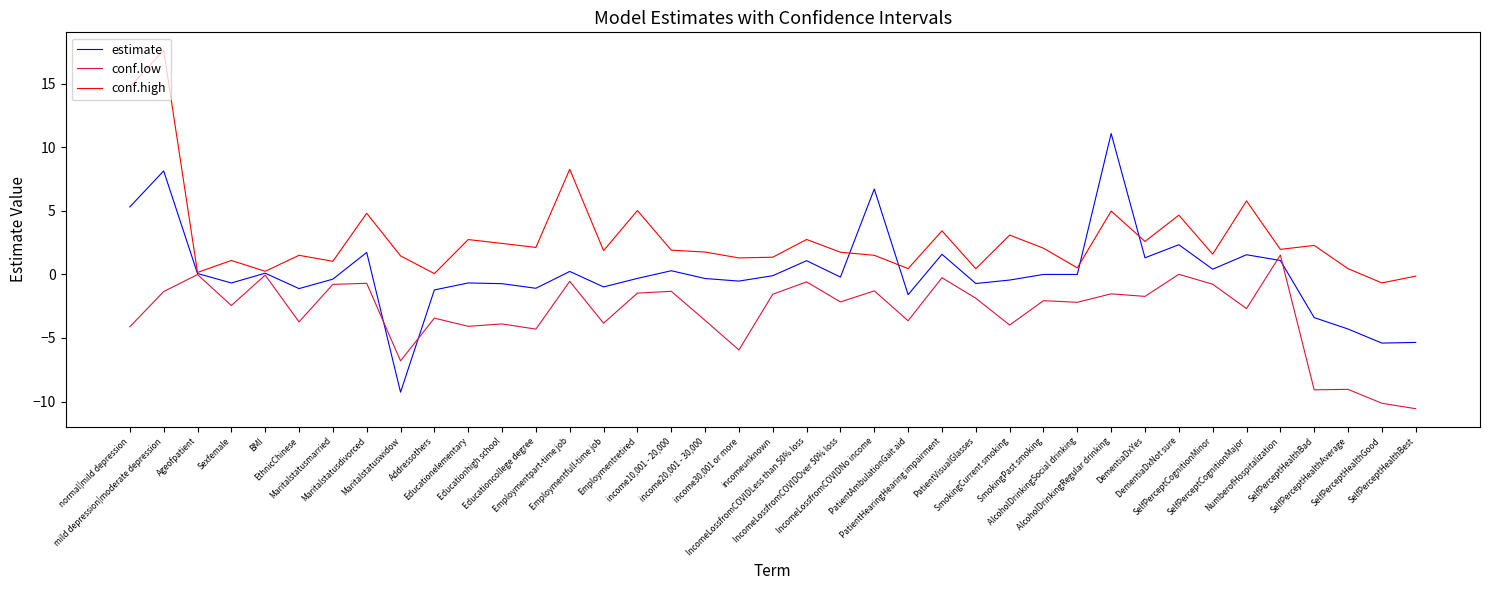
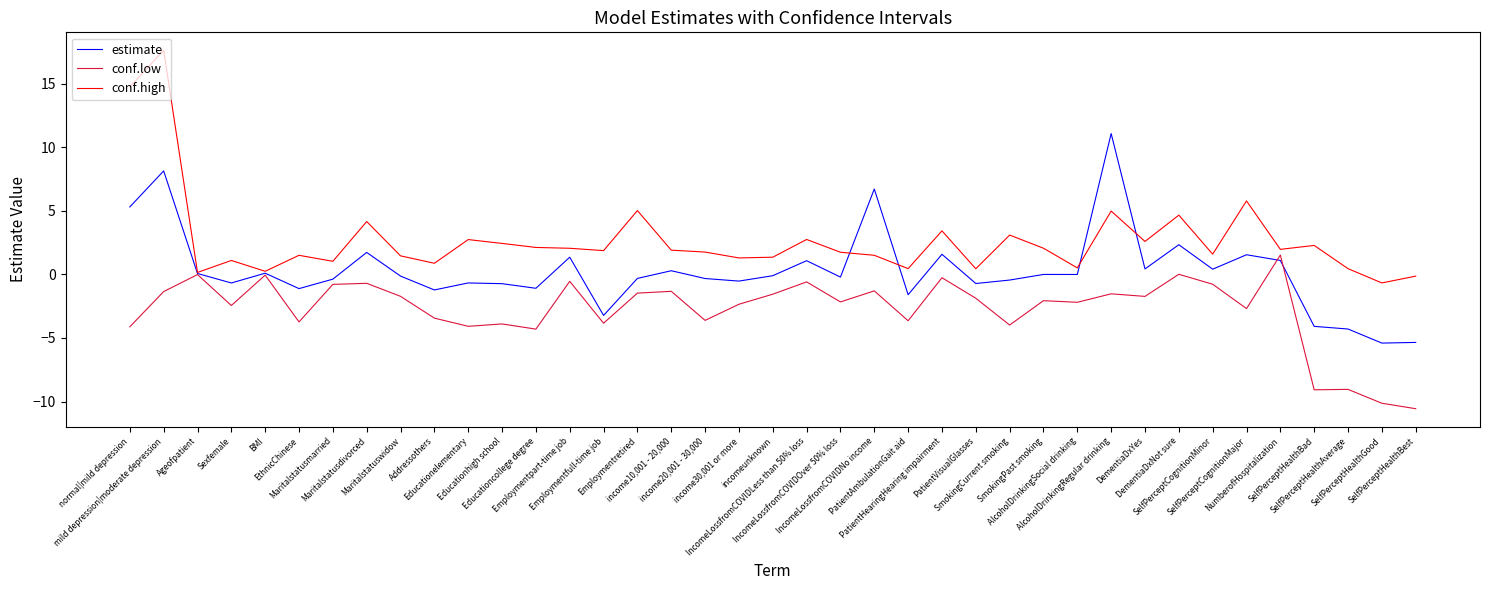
conf.high, Maritalstatusdivorced: 4.8 -> 4.2
estimate, Maritalstatuswidow: -9.3 -> -0.1
conf.low, Maritalstatuswidow: -6.8 -> -1.7
conf.high, Addressothers: 0.1 -> 0.9
estimate, Employmentpart-time job: 0.2 -> 1.4
conf.high, Employmentpart-time job: 8.3 -> 2.1
estimate, Employmentfull-time job: -1.0 -> -3.2
conf.low, income30,001 or more: -5.9 -> -2.3
estimate, DementiaDxYes: 1.3 -> 0.4
estimate, SelfPerceptHealthBad: -3.4 -> -4.1
